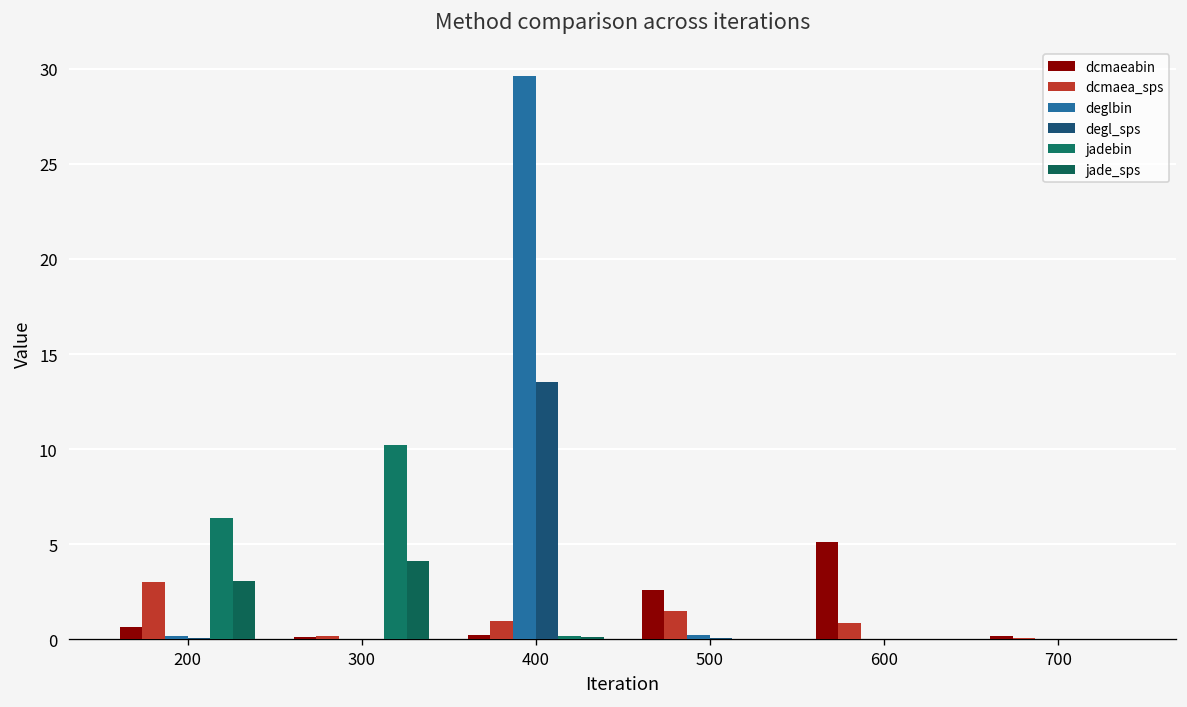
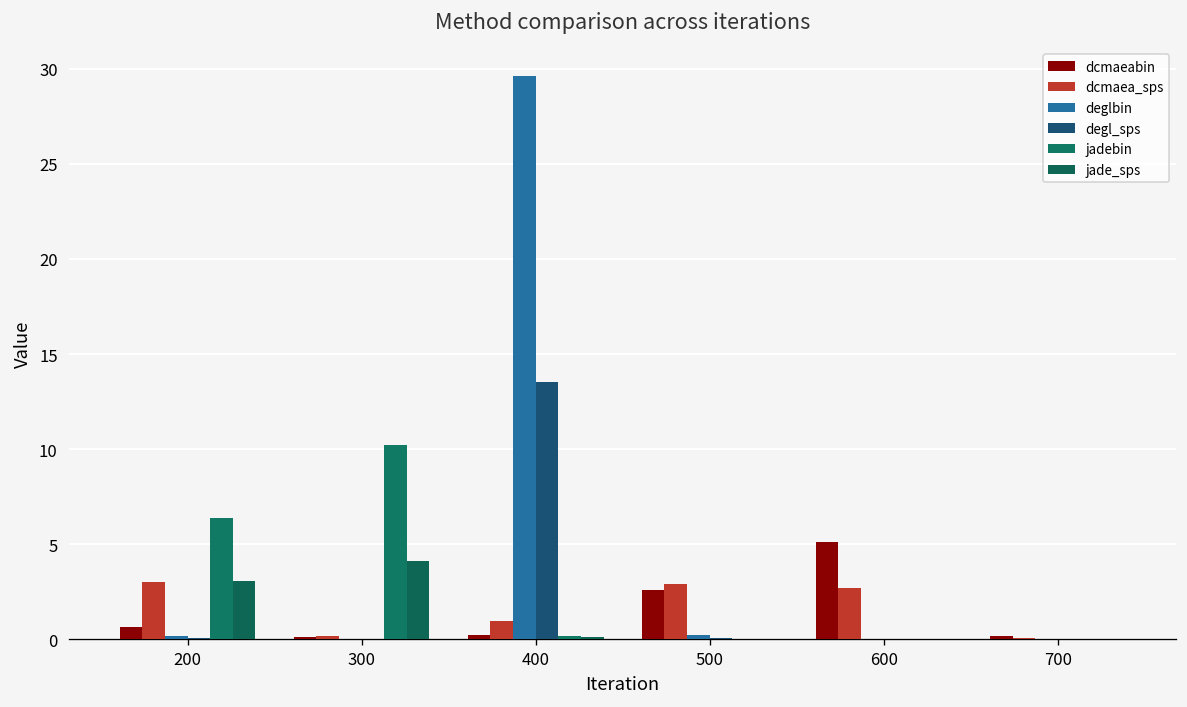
dcmaea_sps, 500: 1.5 -> 2.9
dcmaea_sps, 600: 0.9 -> 2.7
